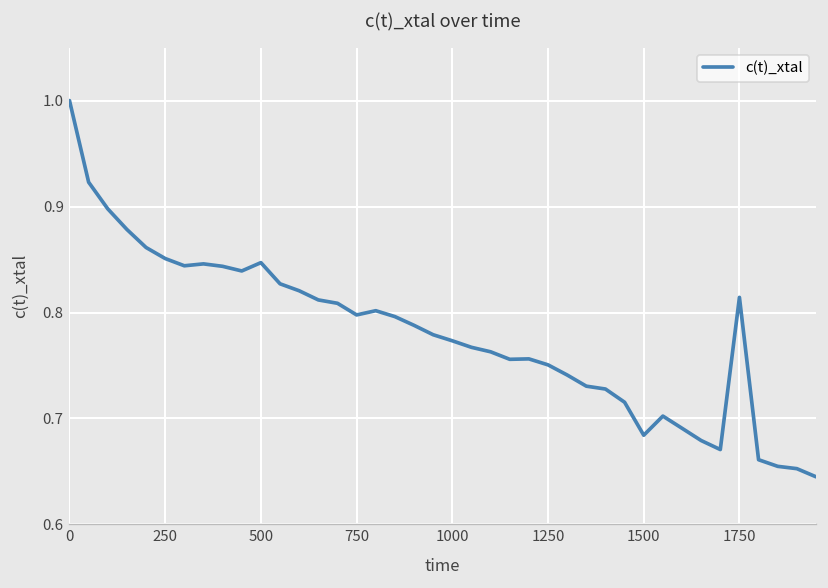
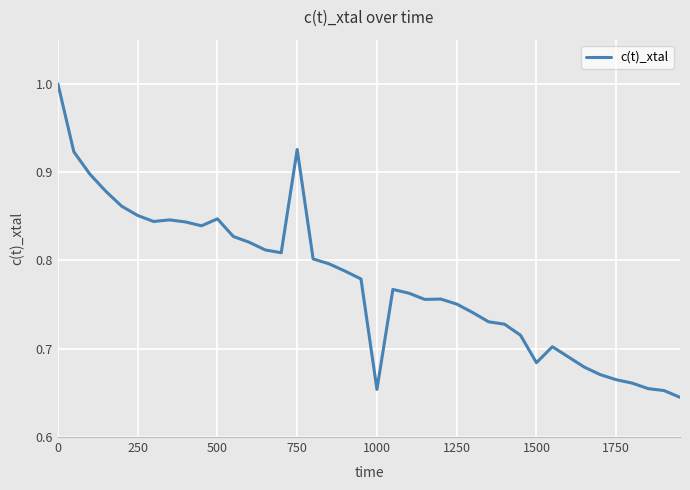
750: 0.80 -> 0.93
1000: 0.77 -> 0.65
1750: 0.81 -> 0.66
